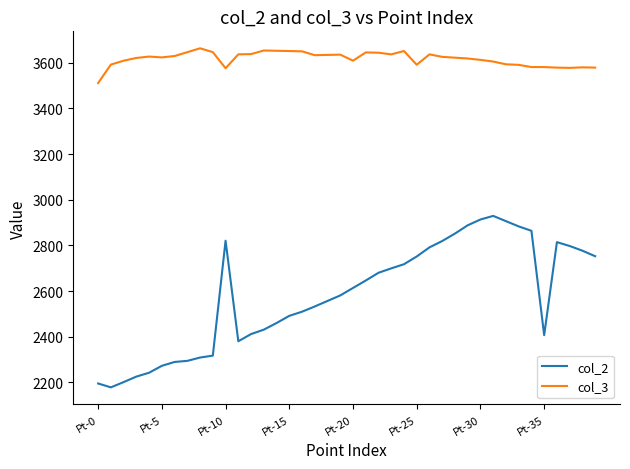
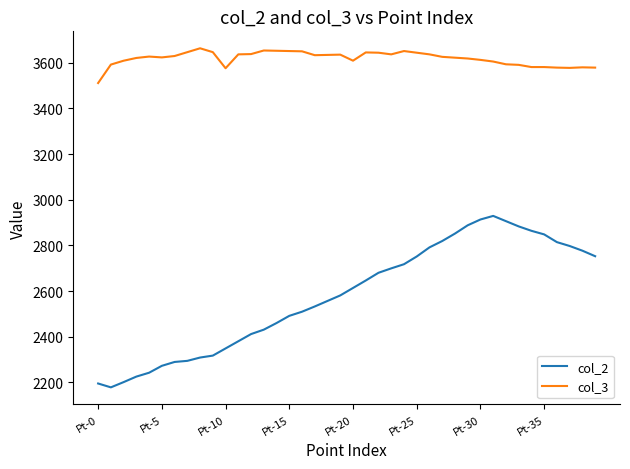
col_2, Pt-10: 2820 -> 2350
col_3, Pt-25: 3590 -> 3640
col_2, Pt-35: 2410 -> 2850
